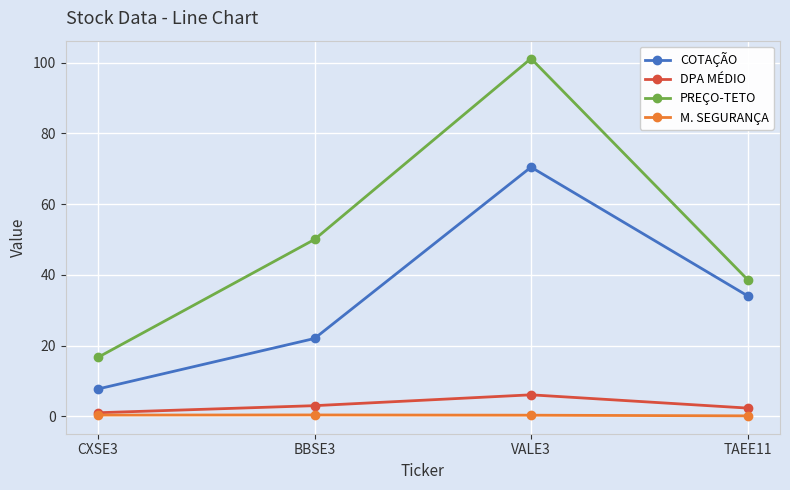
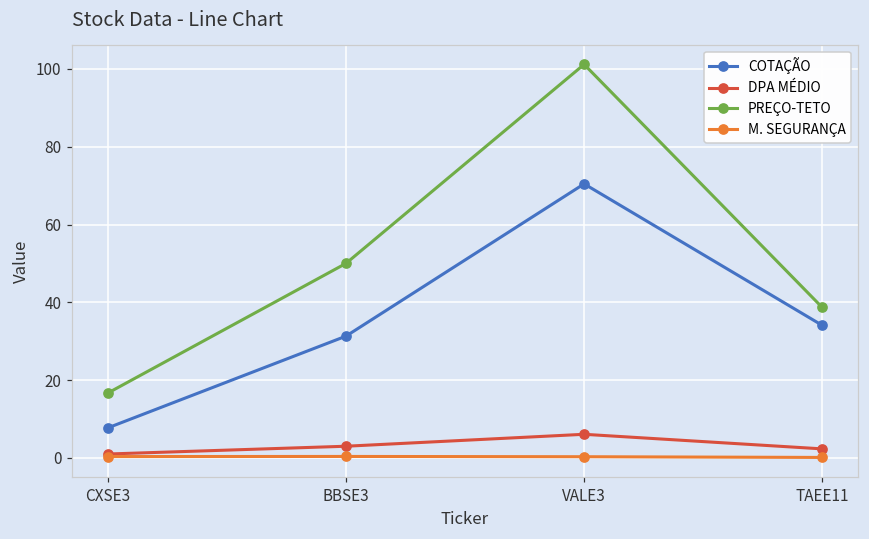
COTAÇÃO, BBSE3: 22 -> 31
